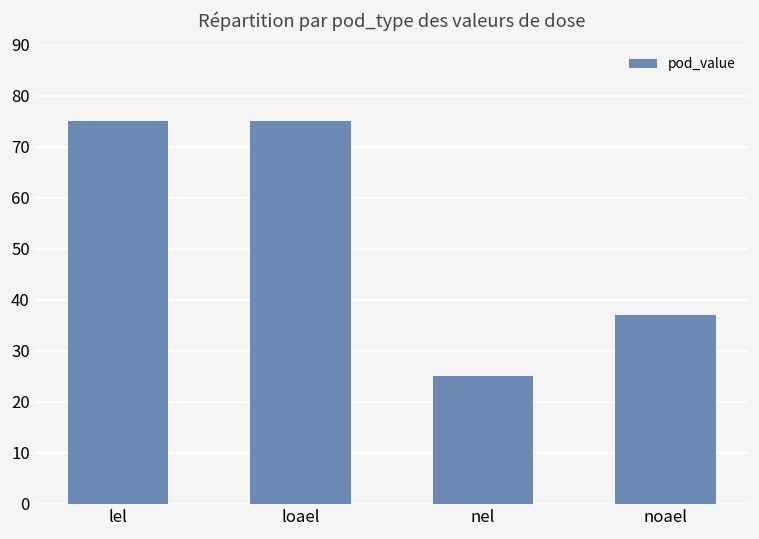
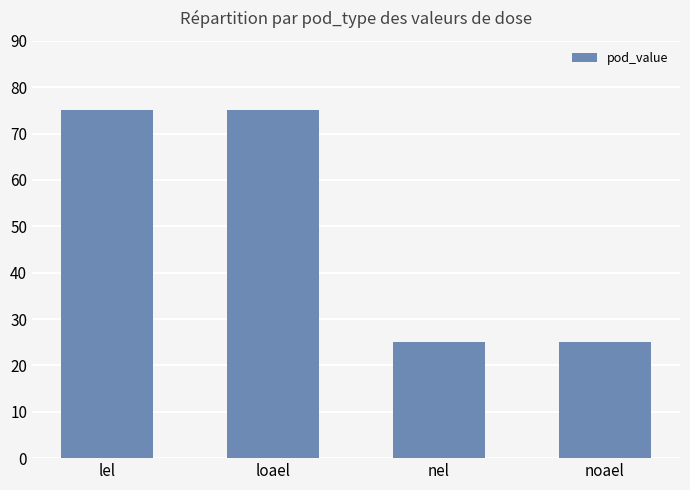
noael: 37 -> 25
